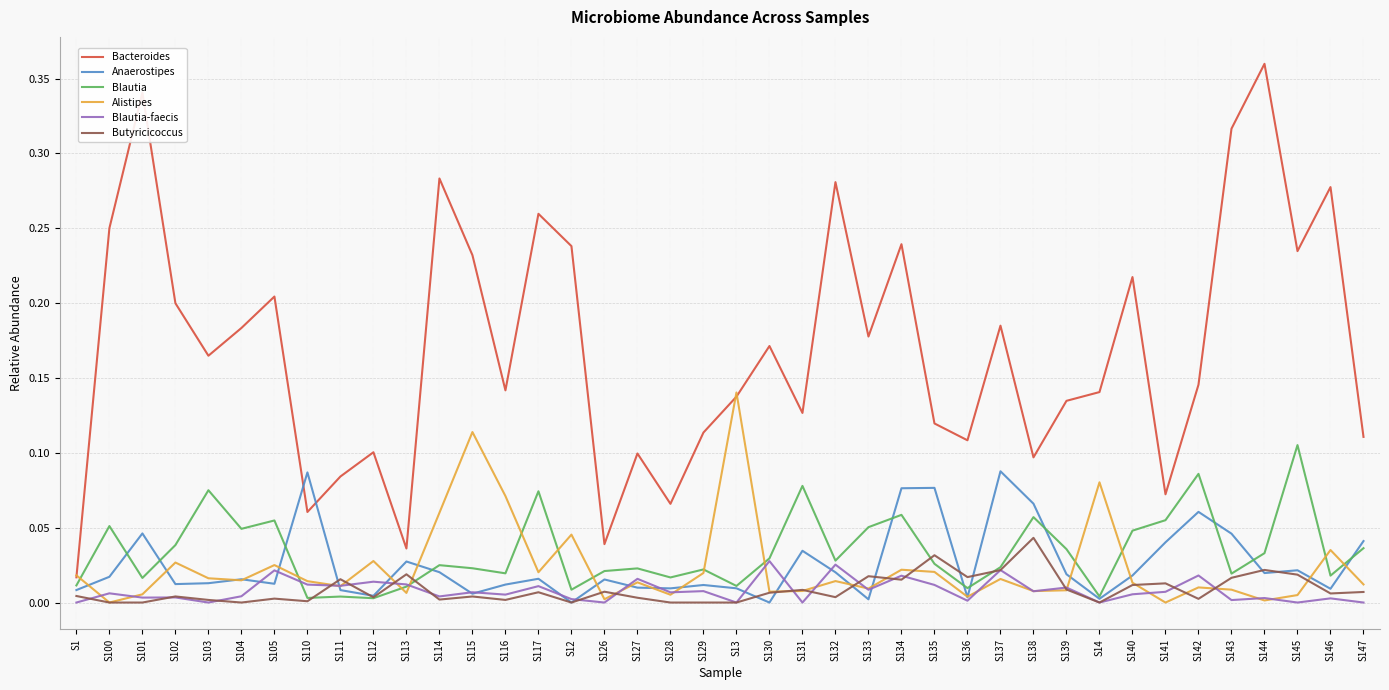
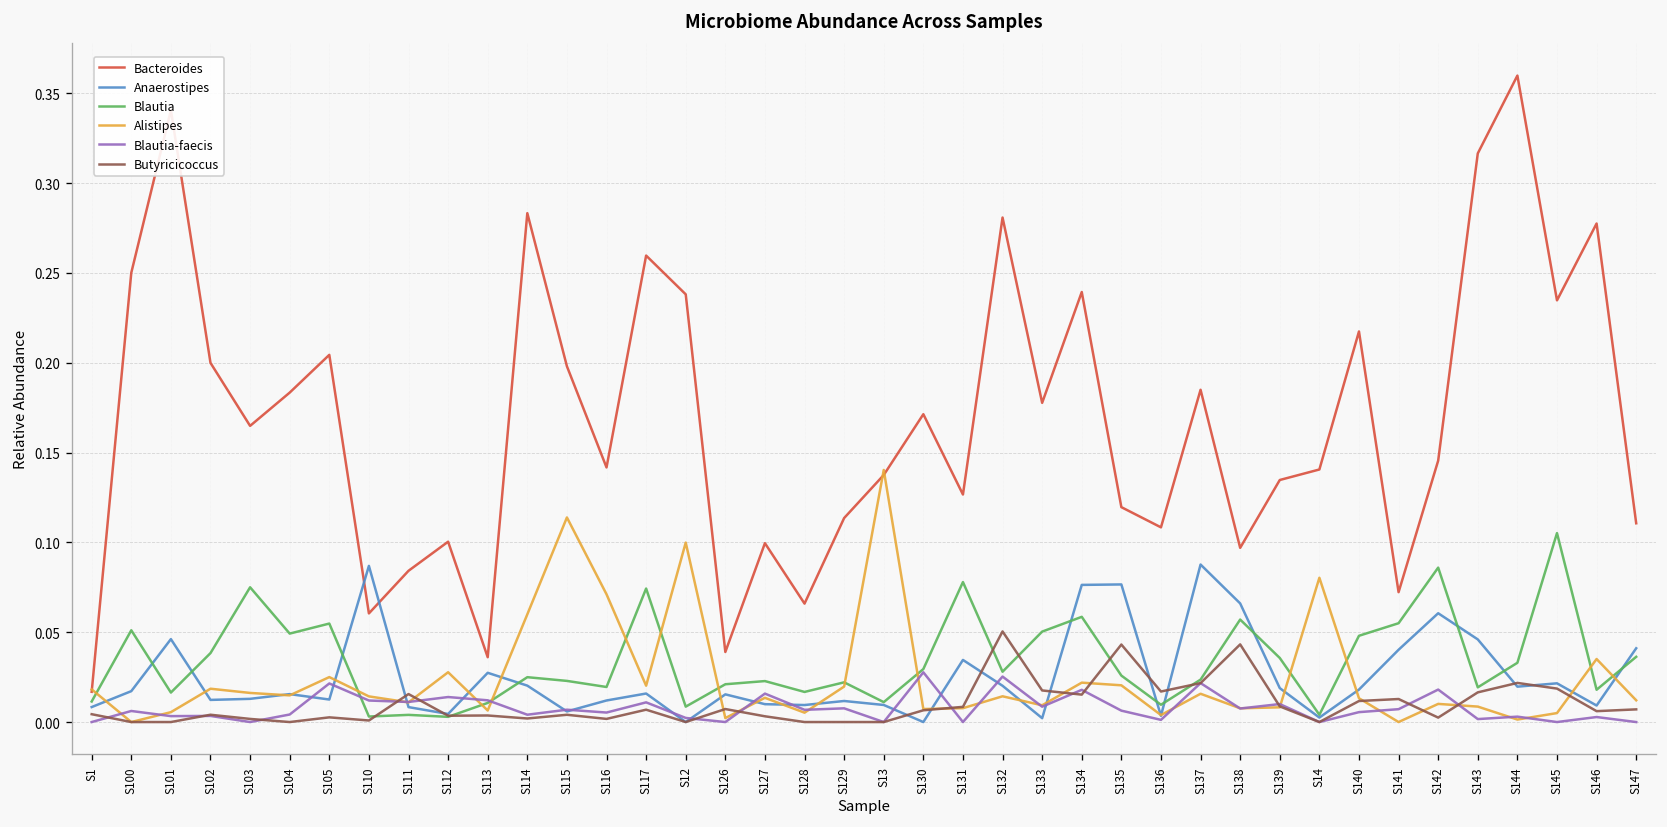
Alistipes, S102: 0.027 -> 0.019
Butyricicoccus, S113: 0.019 -> 0.004
Bacteroides, S115: 0.232 -> 0.198
Alistipes, S12: 0.045 -> 0.100
Butyricicoccus, S132: 0.004 -> 0.050
Blautia-faecis, S135: 0.012 -> 0.006
Butyricicoccus, S135: 0.032 -> 0.043
